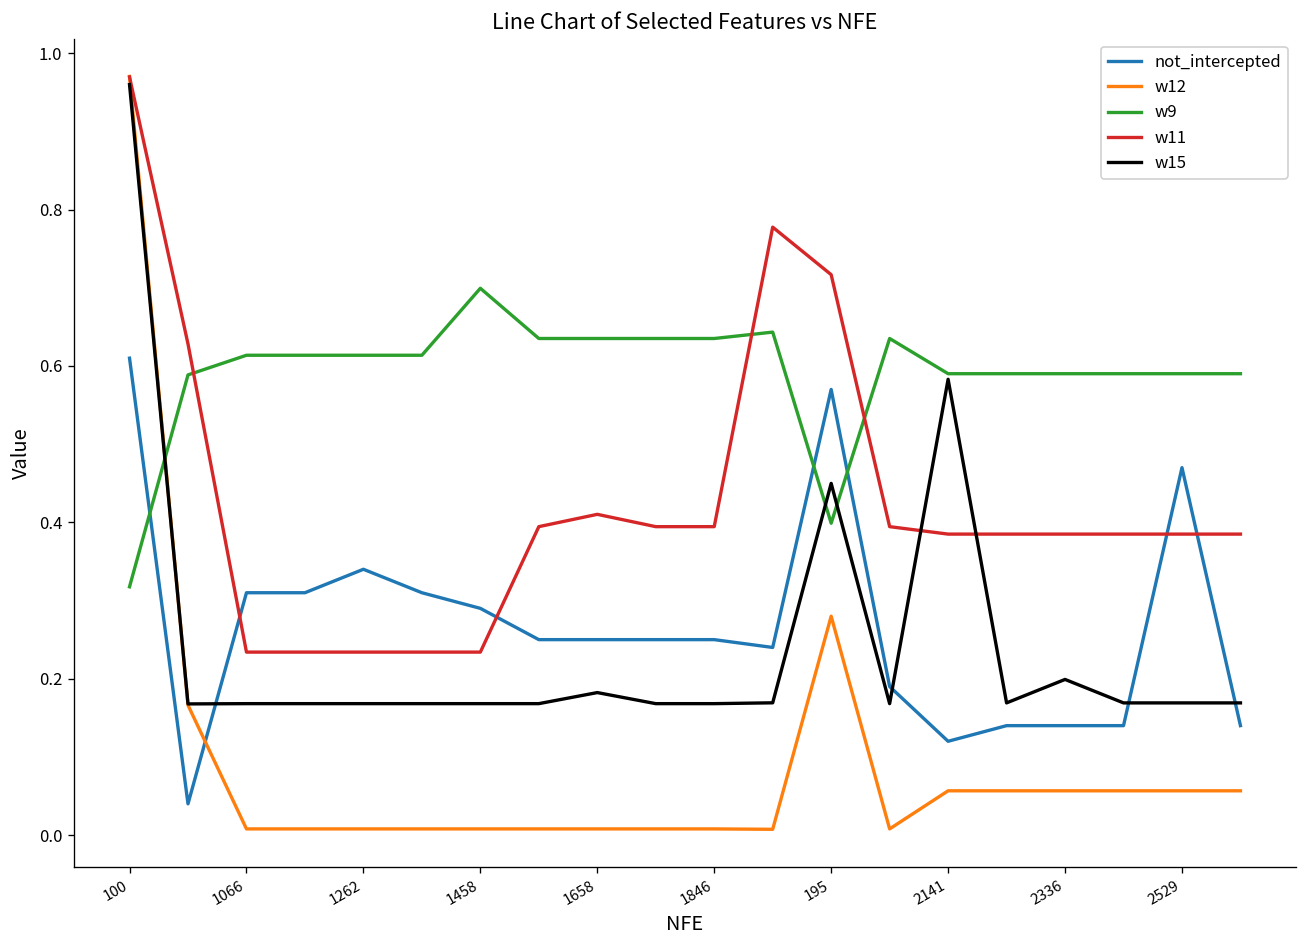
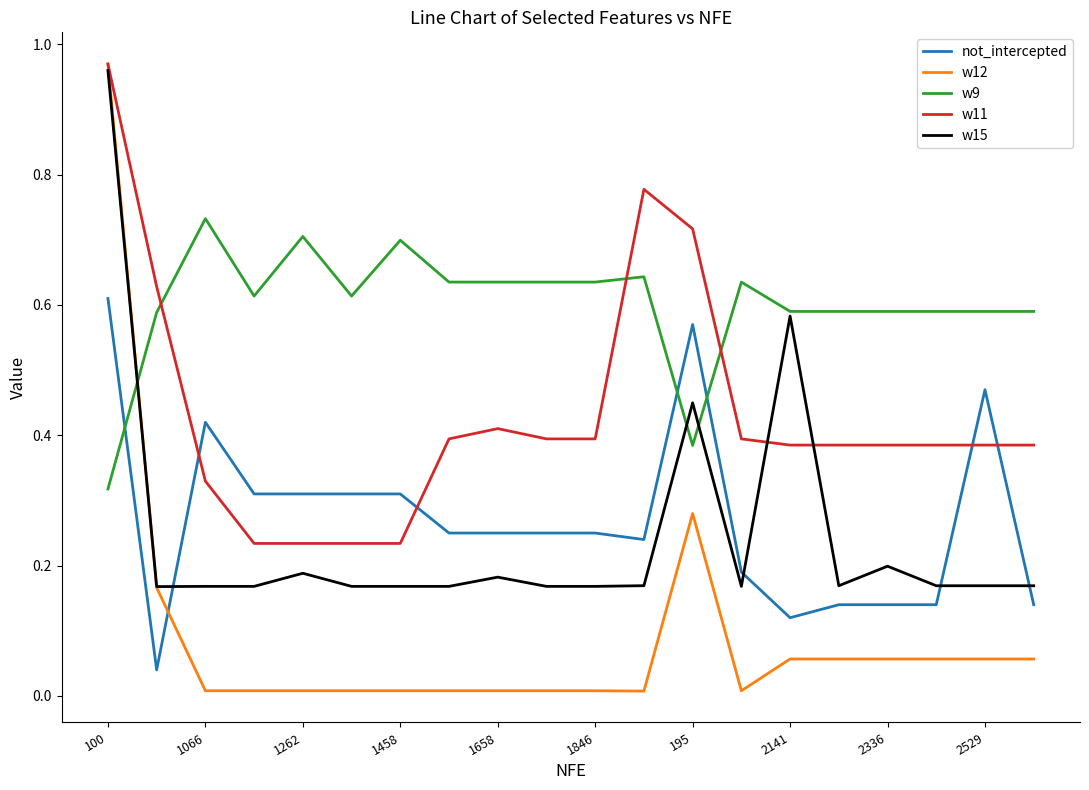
not_intercepted, 1066: 0.31 -> 0.42
w9, 1066: 0.61 -> 0.73
w11, 1066: 0.23 -> 0.33
not_intercepted, 1262: 0.34 -> 0.31
w9, 1262: 0.61 -> 0.71
w15, 1262: 0.17 -> 0.19
not_intercepted, 1458: 0.29 -> 0.31
w9, 195: 0.40 -> 0.38
